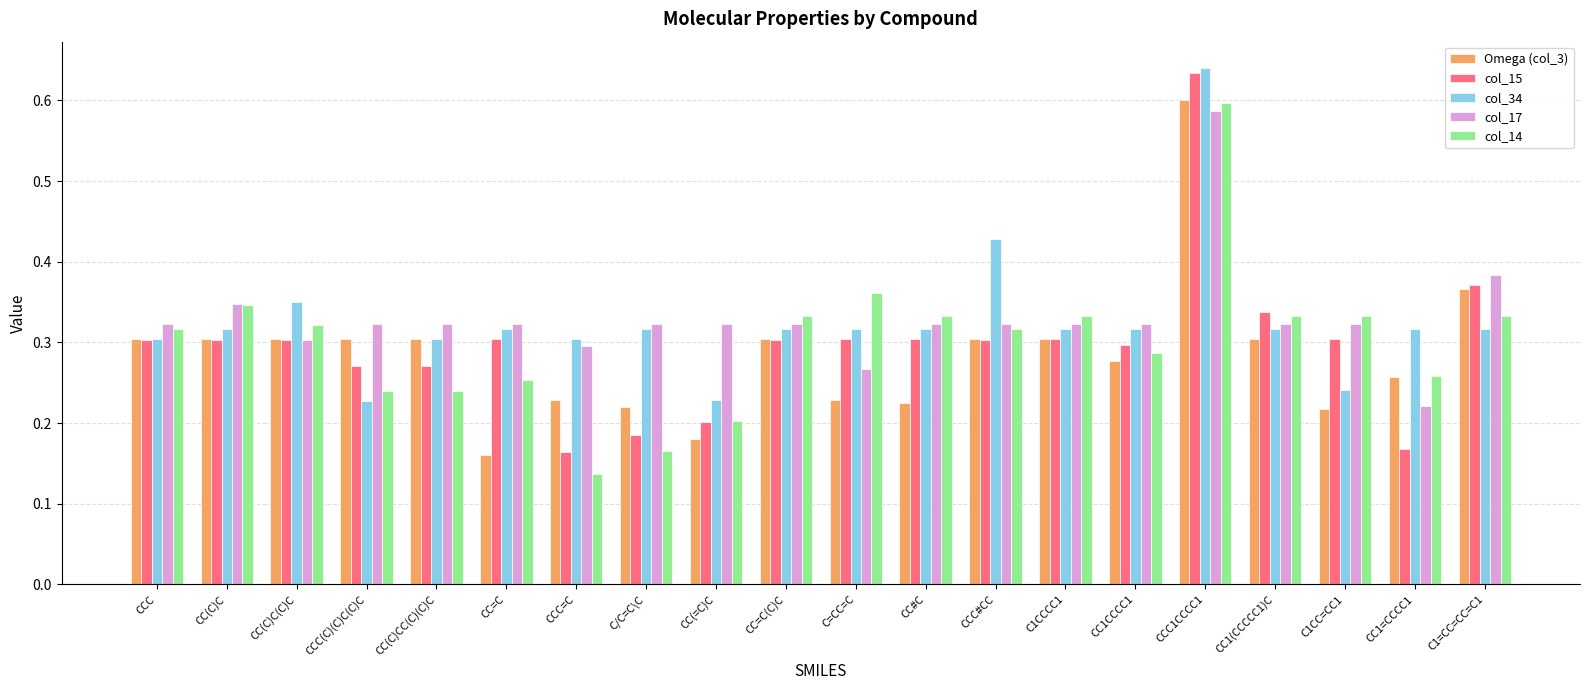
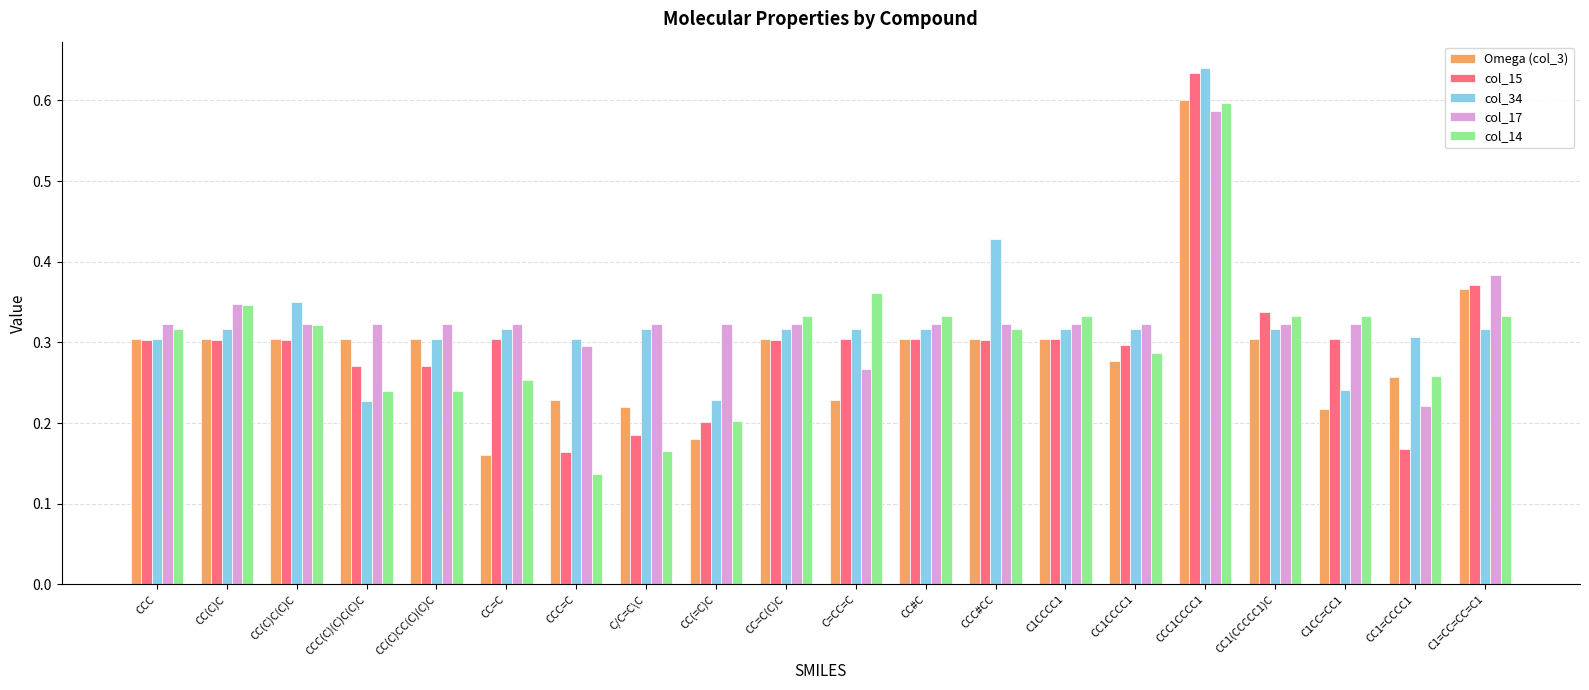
col_17, CC(C)C(C)C: 0.30 -> 0.32
Omega (col_3), CC#C: 0.22 -> 0.30
col_34, CC1=CCCC1: 0.32 -> 0.31
